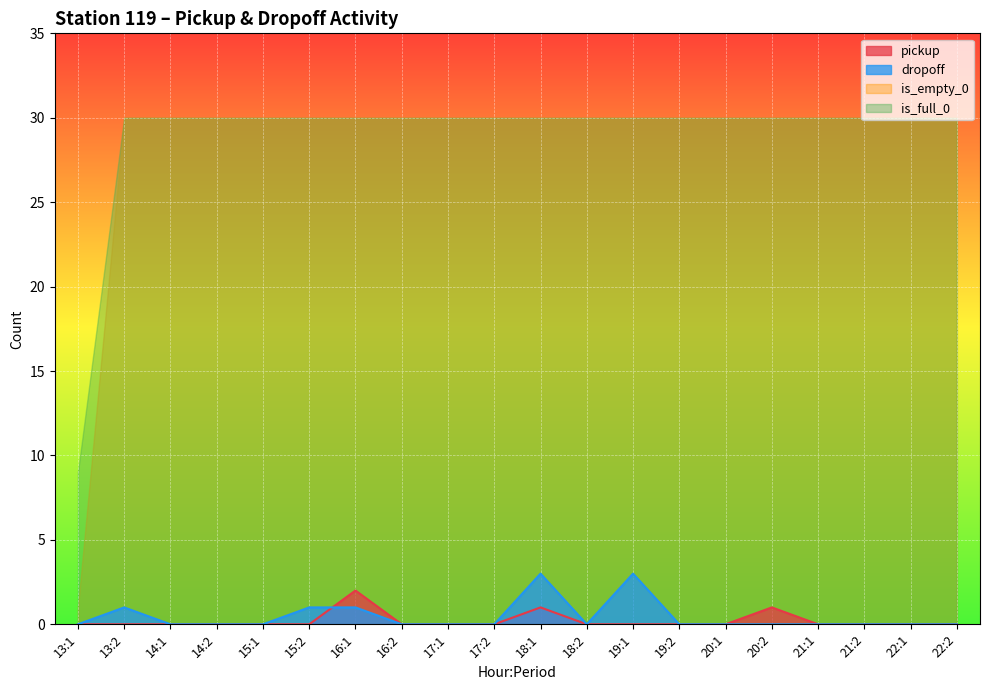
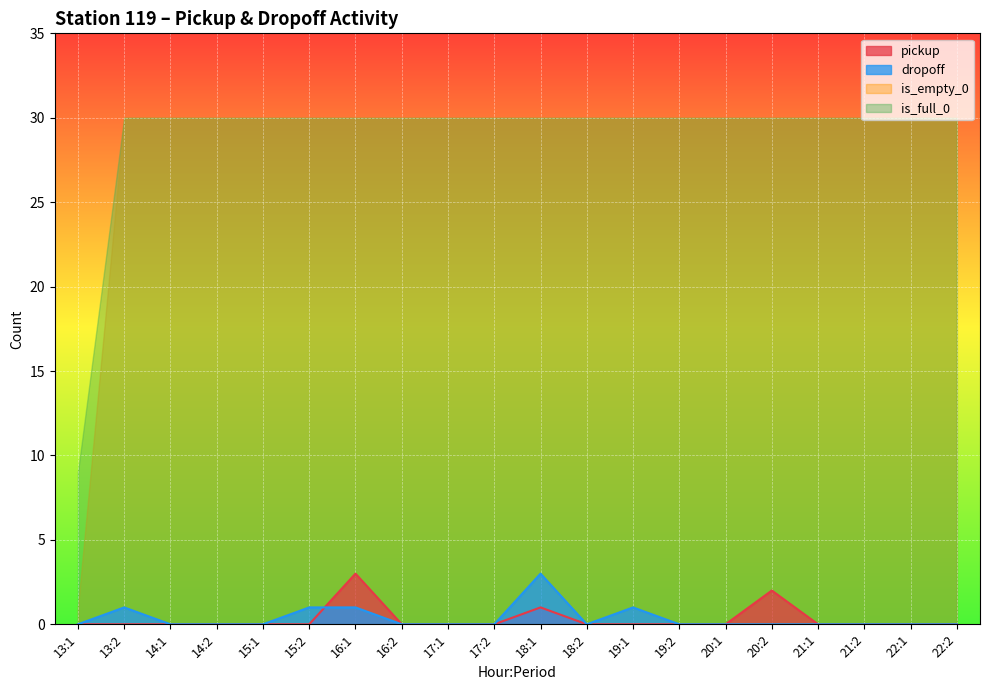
pickup, 16:1: 2 -> 3
dropoff, 19:1: 3 -> 1
pickup, 20:2: 1 -> 2
